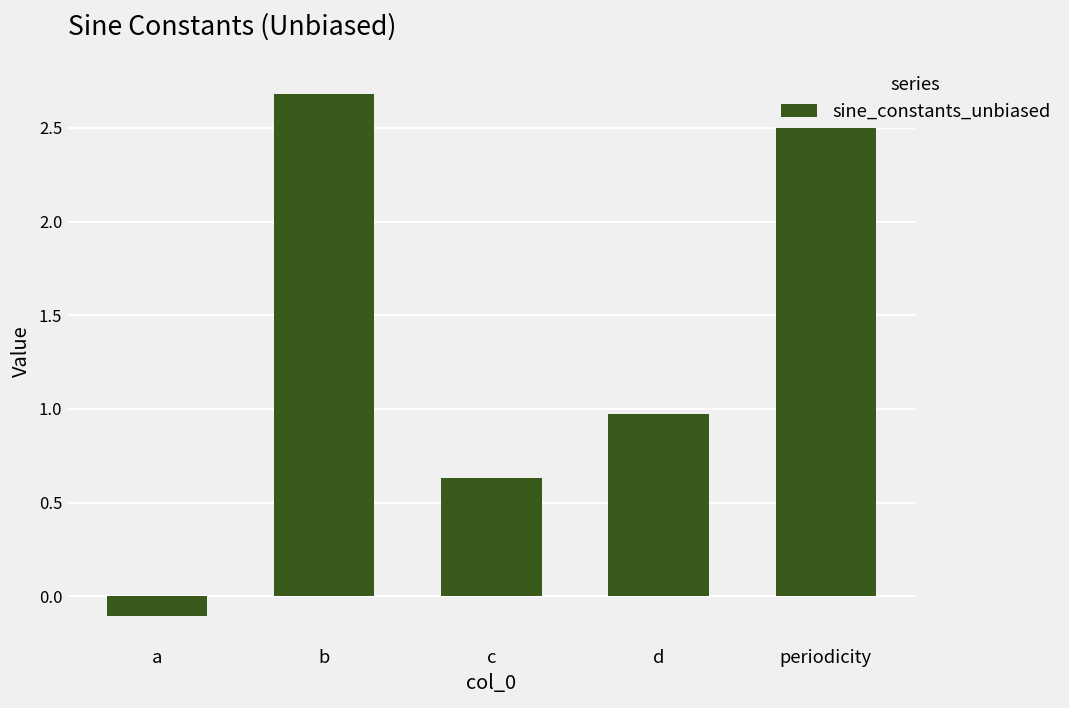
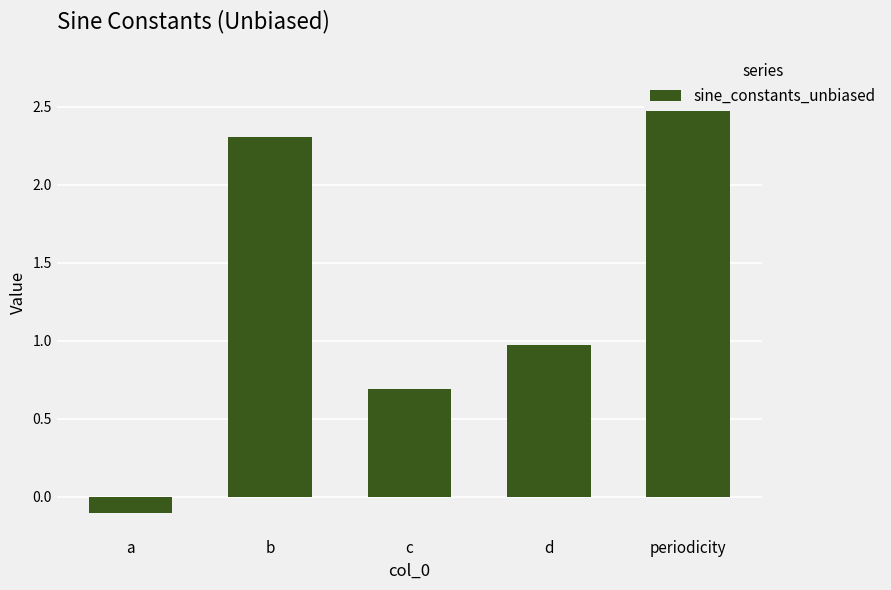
b: 2.68 -> 2.31
c: 0.63 -> 0.69
